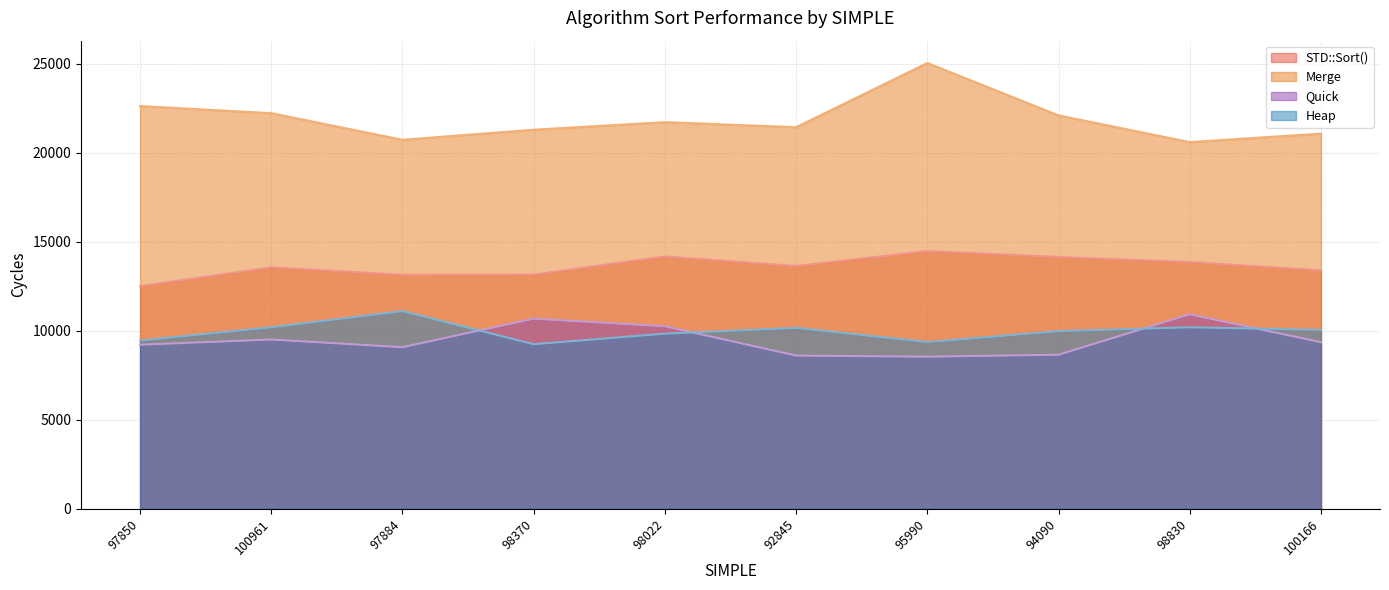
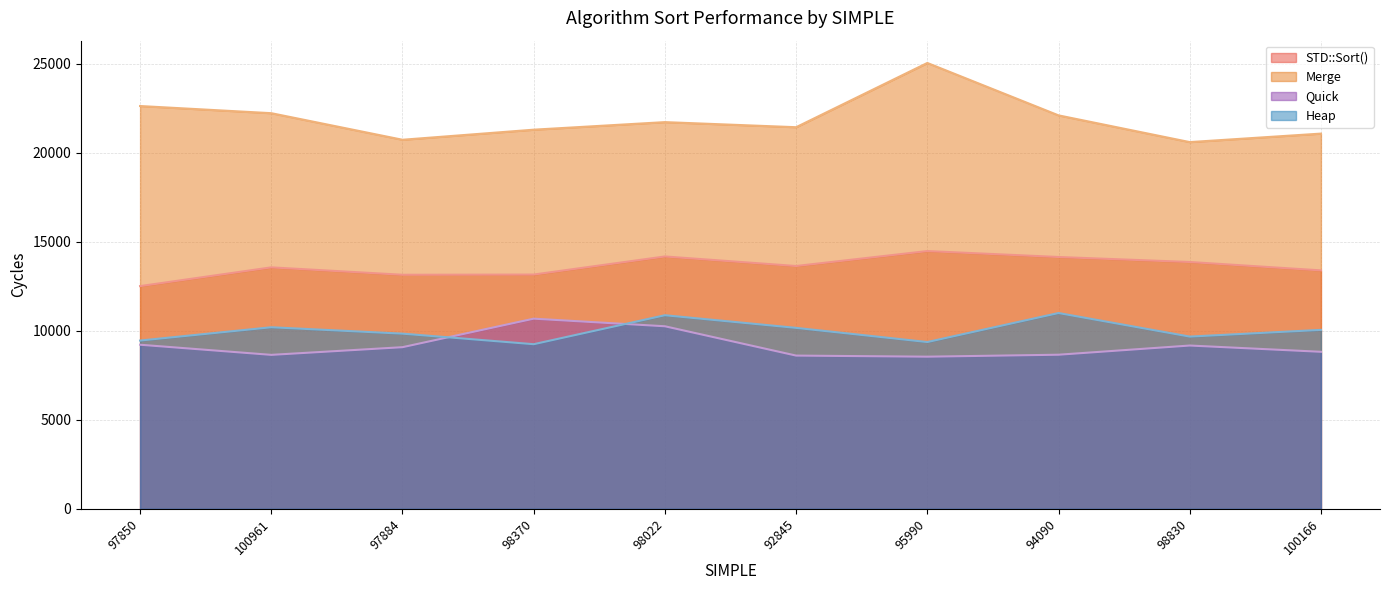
Quick, 100961: 9500 -> 8600
Heap, 97884: 11100 -> 9800
Heap, 98022: 9800 -> 10900
Heap, 94090: 10000 -> 11000
Quick, 98830: 10900 -> 9200
Heap, 98830: 10200 -> 9700
Quick, 100166: 9400 -> 8800
